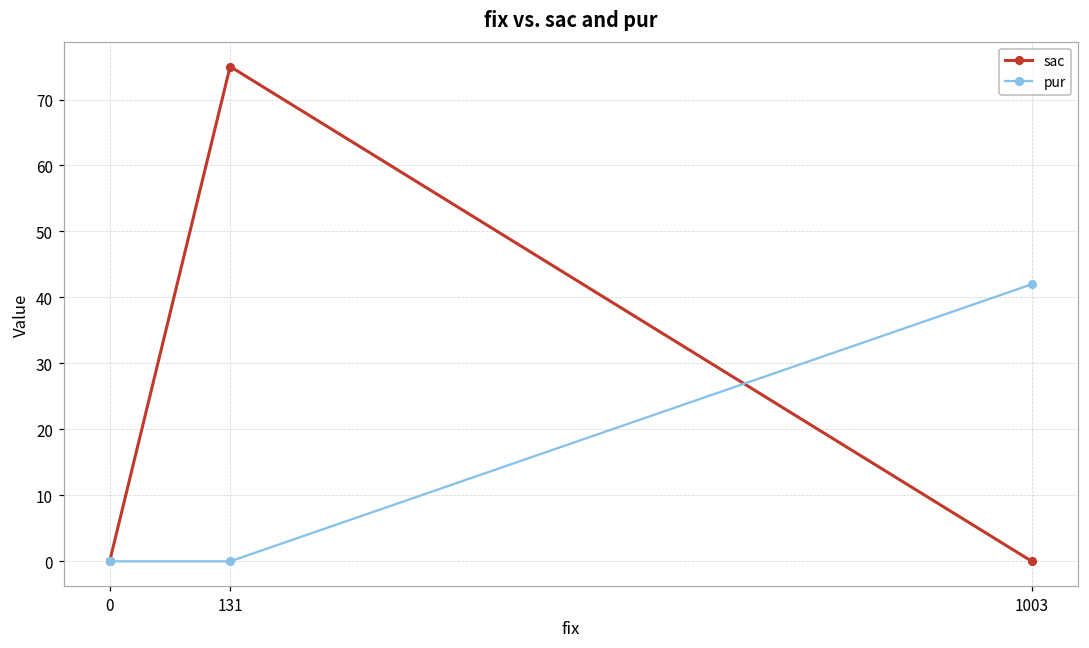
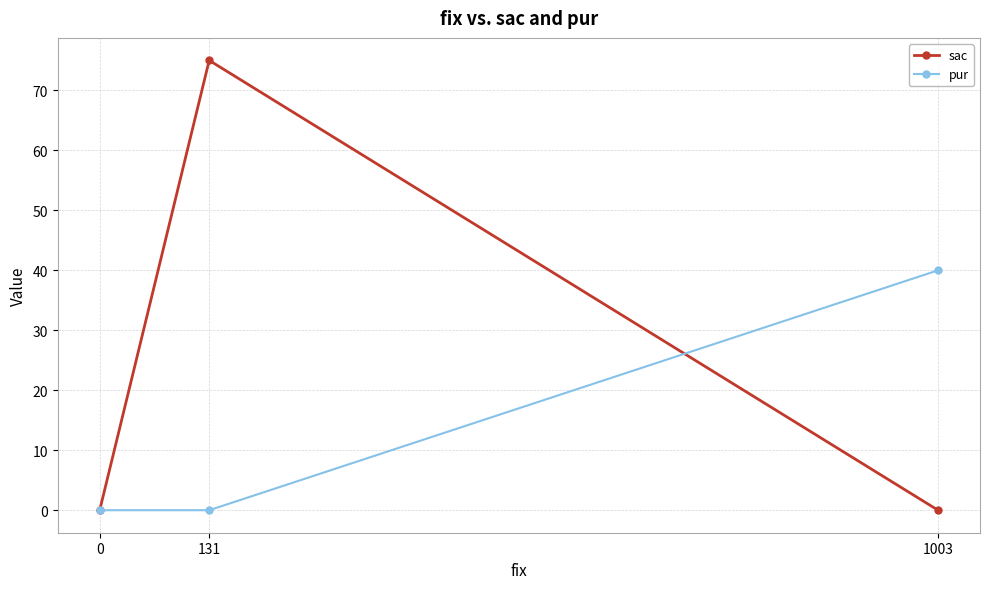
pur, 1003: 42 -> 40
